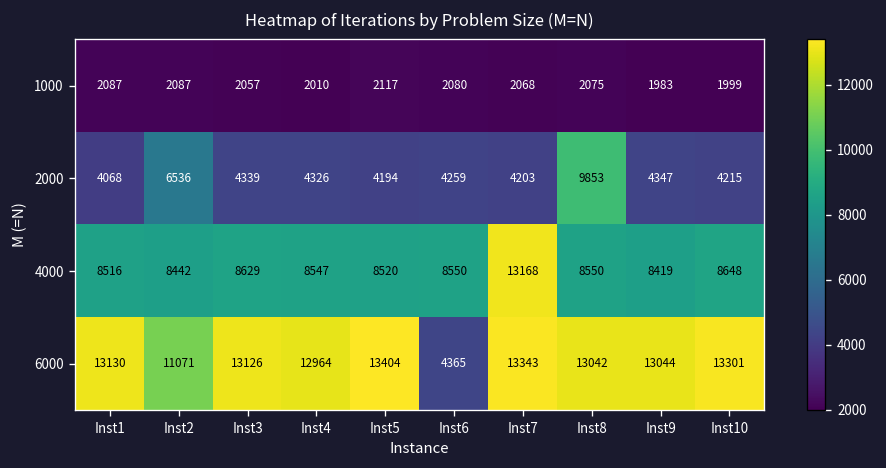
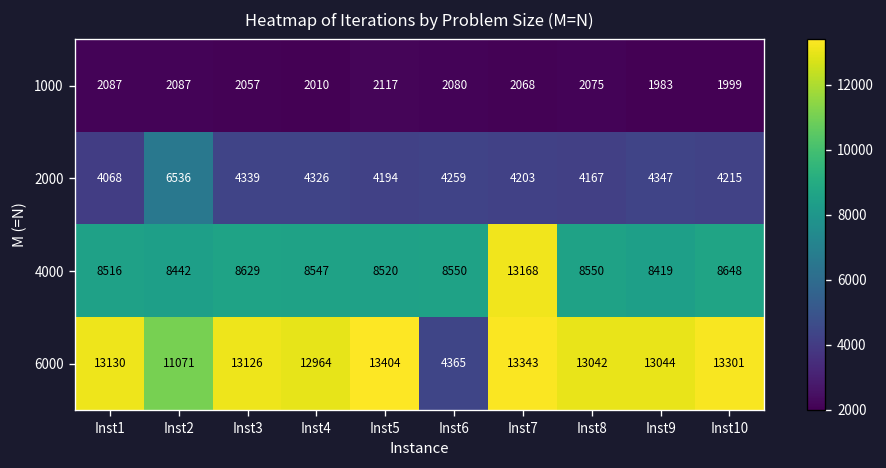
2000, Inst8: 9853 -> 4167
